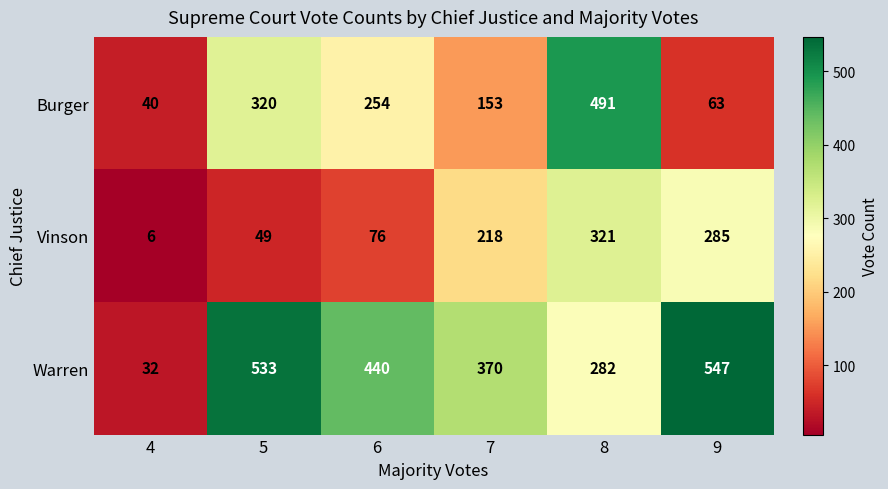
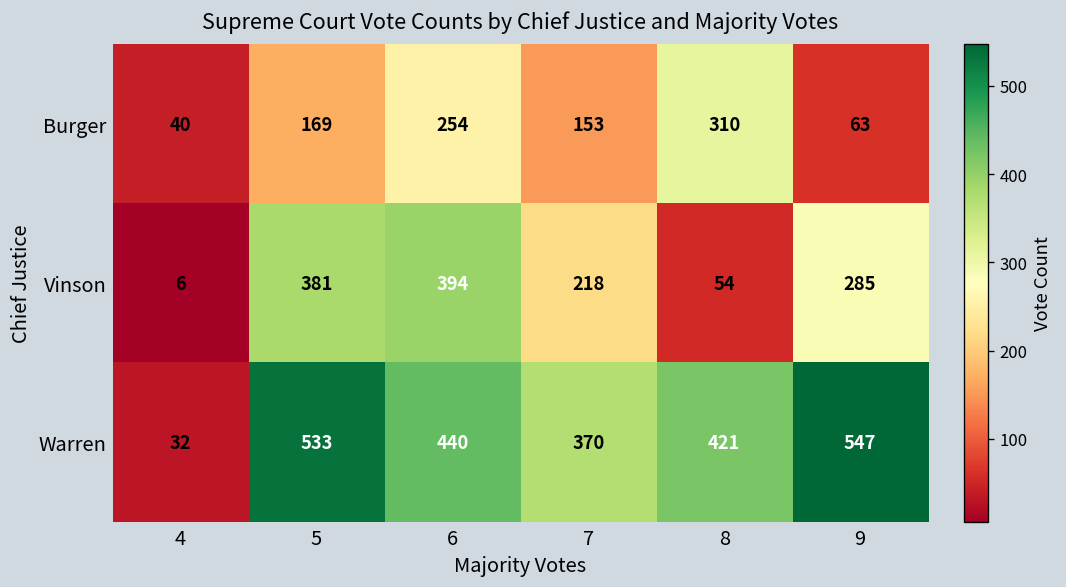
Burger, 5: 320 -> 169
Burger, 8: 491 -> 310
Vinson, 5: 49 -> 381
Vinson, 6: 76 -> 394
Vinson, 8: 321 -> 54
Warren, 8: 282 -> 421
